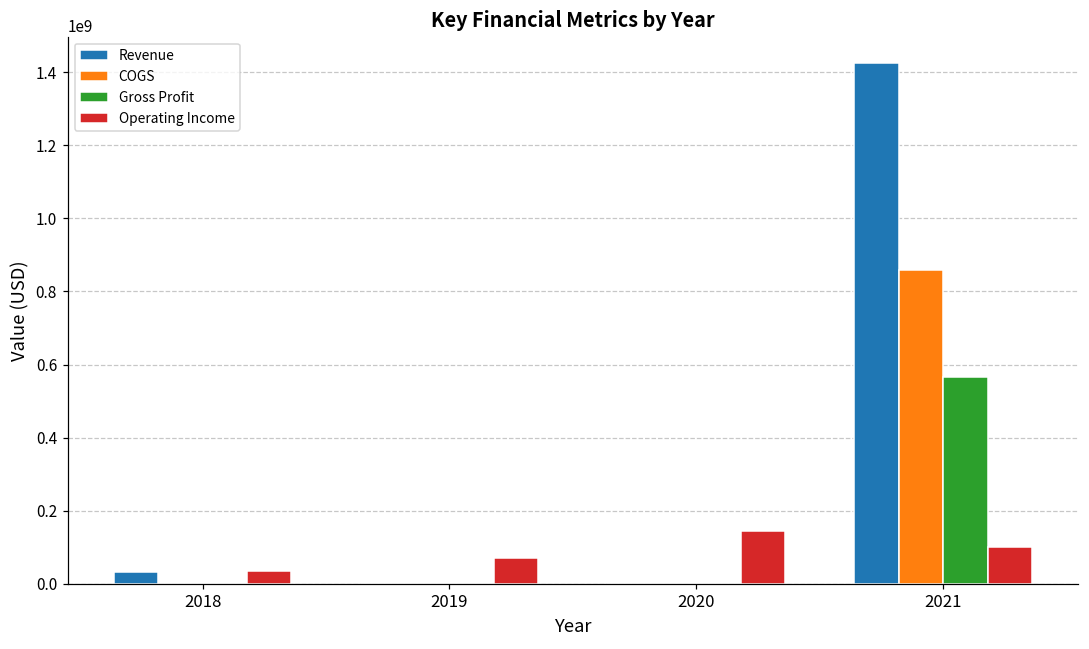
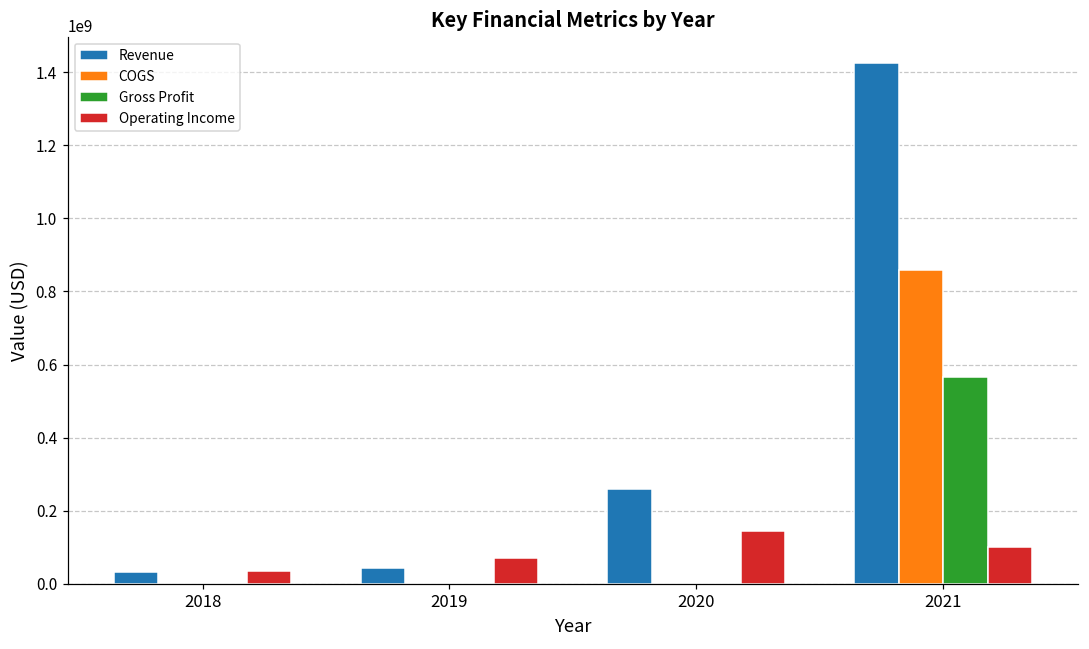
Revenue, 2019: 0 -> 40000000
Revenue, 2020: 0 -> 260000000
